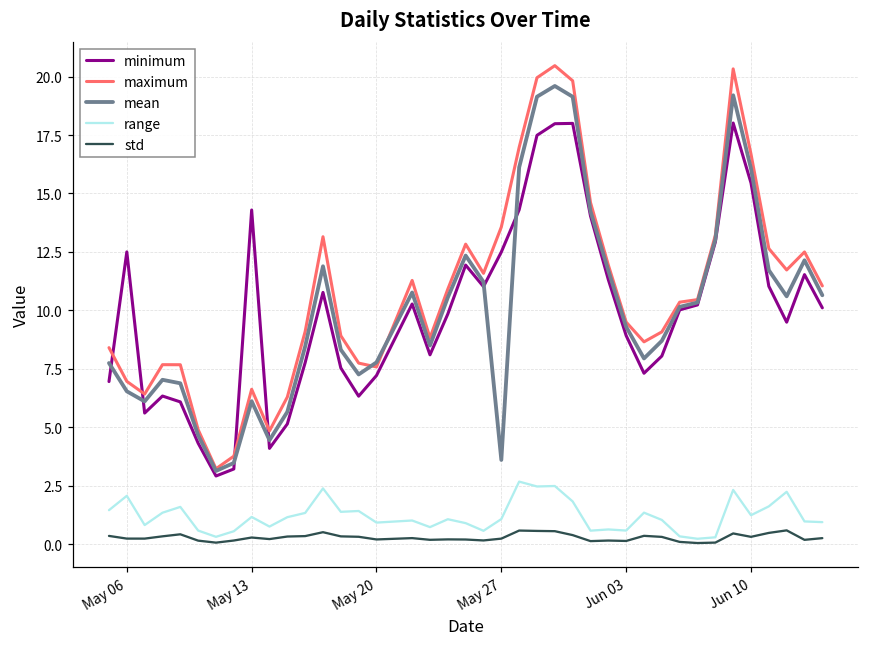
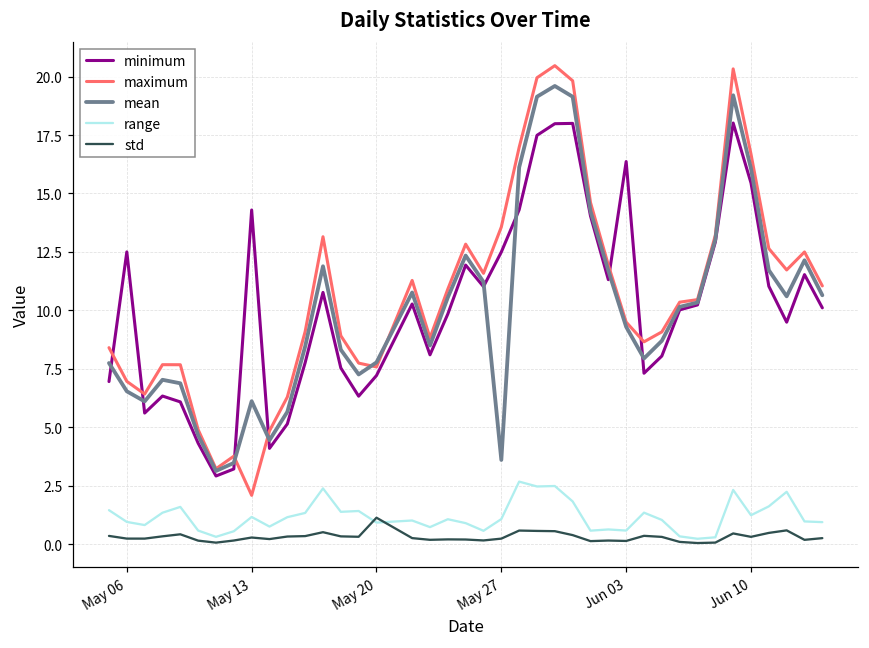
range, May 06: 2.1 -> 0.9
maximum, May 13: 6.6 -> 2.1
std, May 20: 0.2 -> 1.1
minimum, Jun 03: 8.9 -> 16.4
